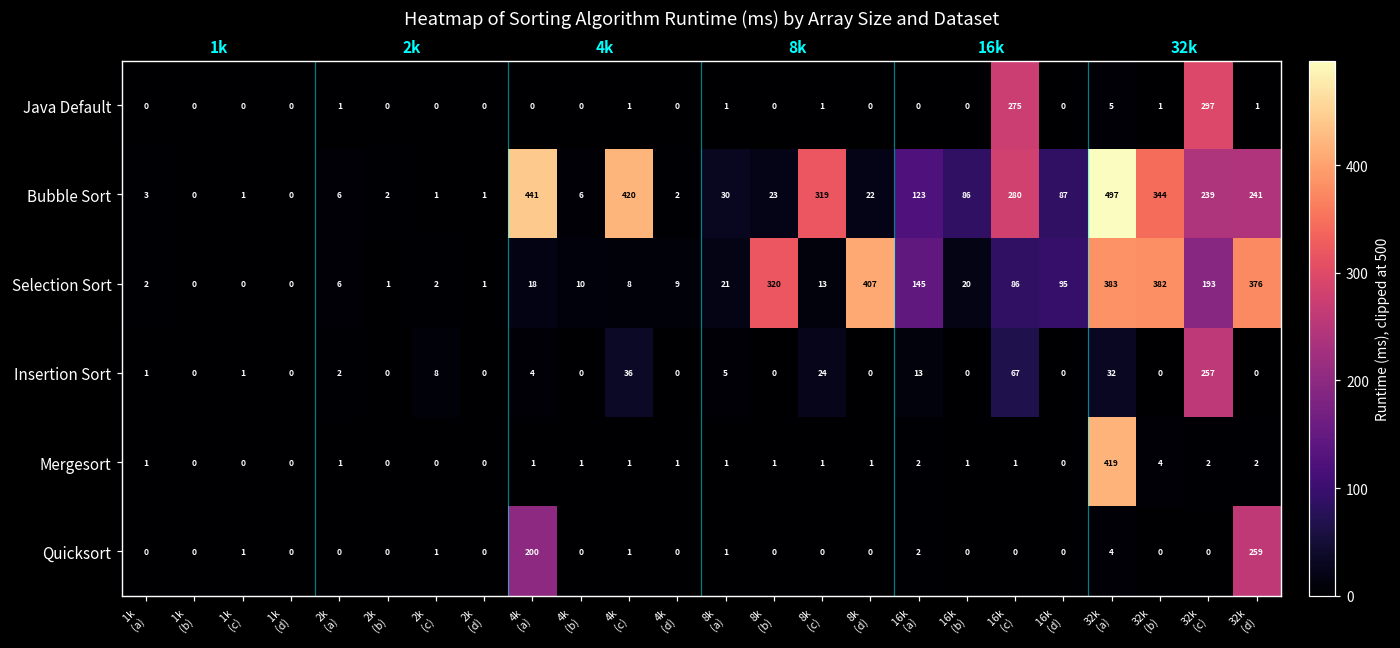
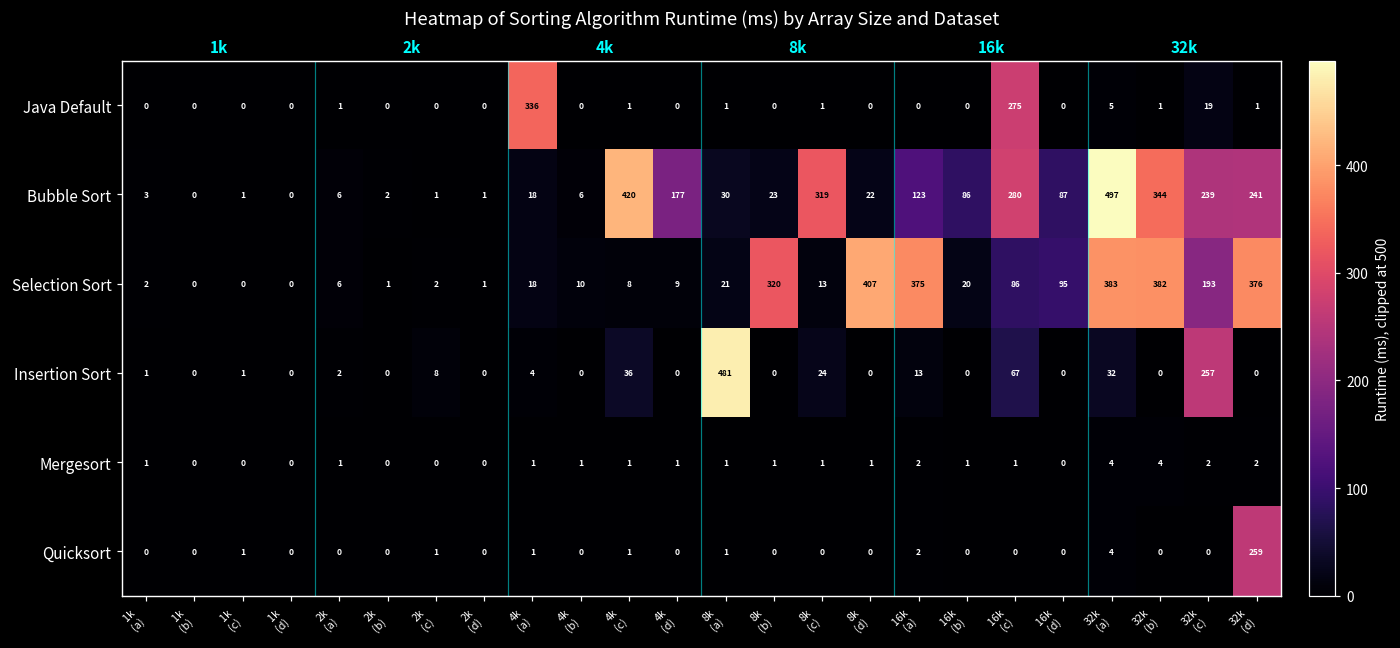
Java Default, 4k (a): 0 -> 336
Java Default, 32k (c): 297 -> 19
Bubble Sort, 4k (a): 441 -> 18
Bubble Sort, 4k (d): 2 -> 177
Selection Sort, 16k (a): 145 -> 375
Insertion Sort, 8k (a): 5 -> 481
Mergesort, 32k (a): 419 -> 4
Quicksort, 4k (a): 200 -> 1
